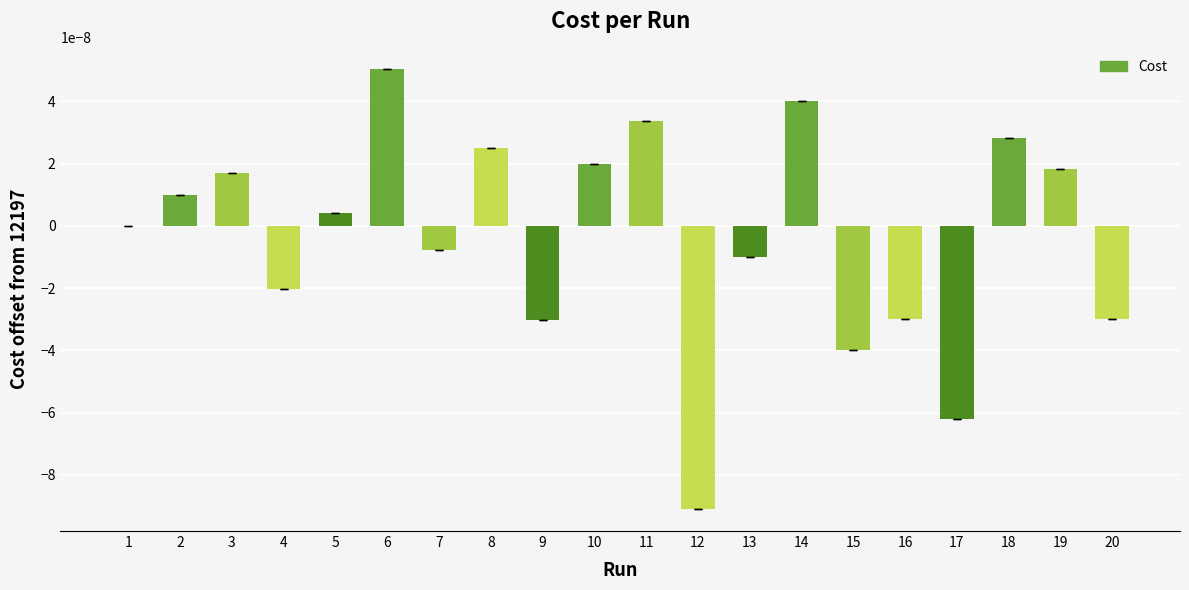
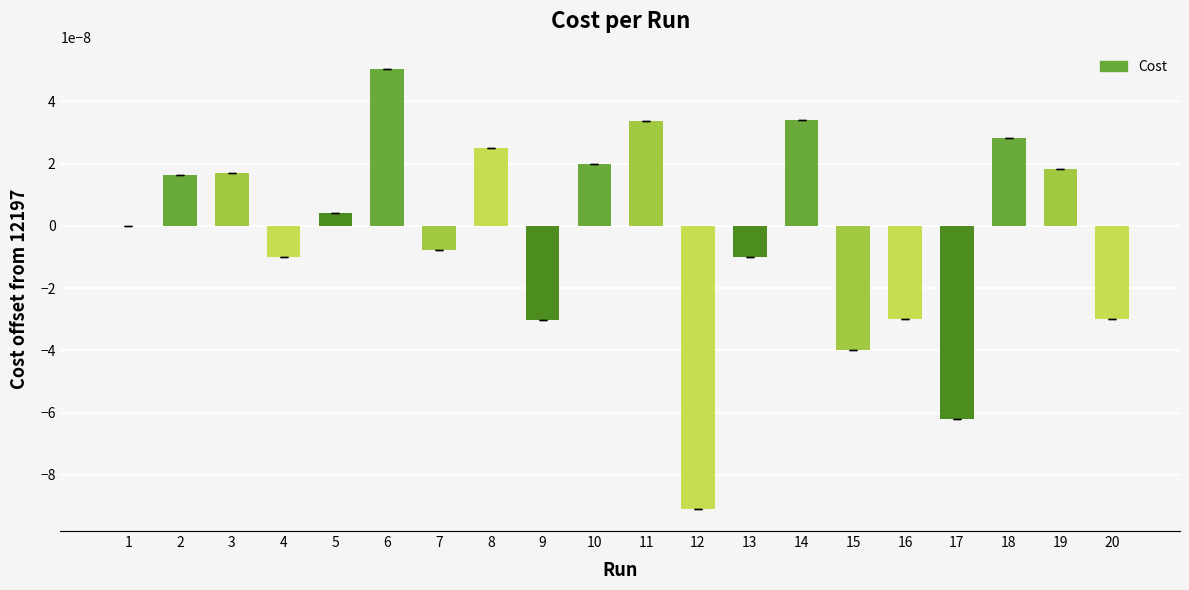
2: 0.000000010 -> 0.000000016
4: -0.000000020 -> -0.000000010
14: 0.000000040 -> 0.000000034
